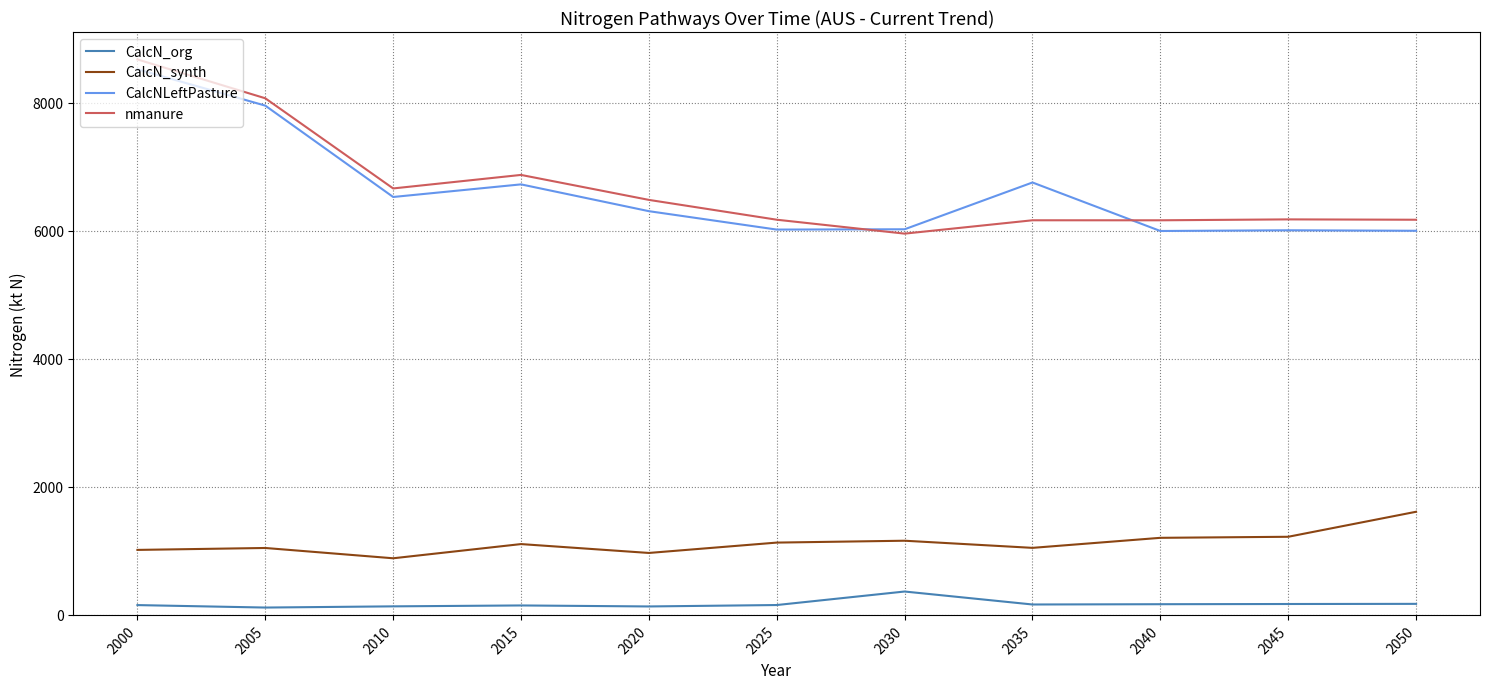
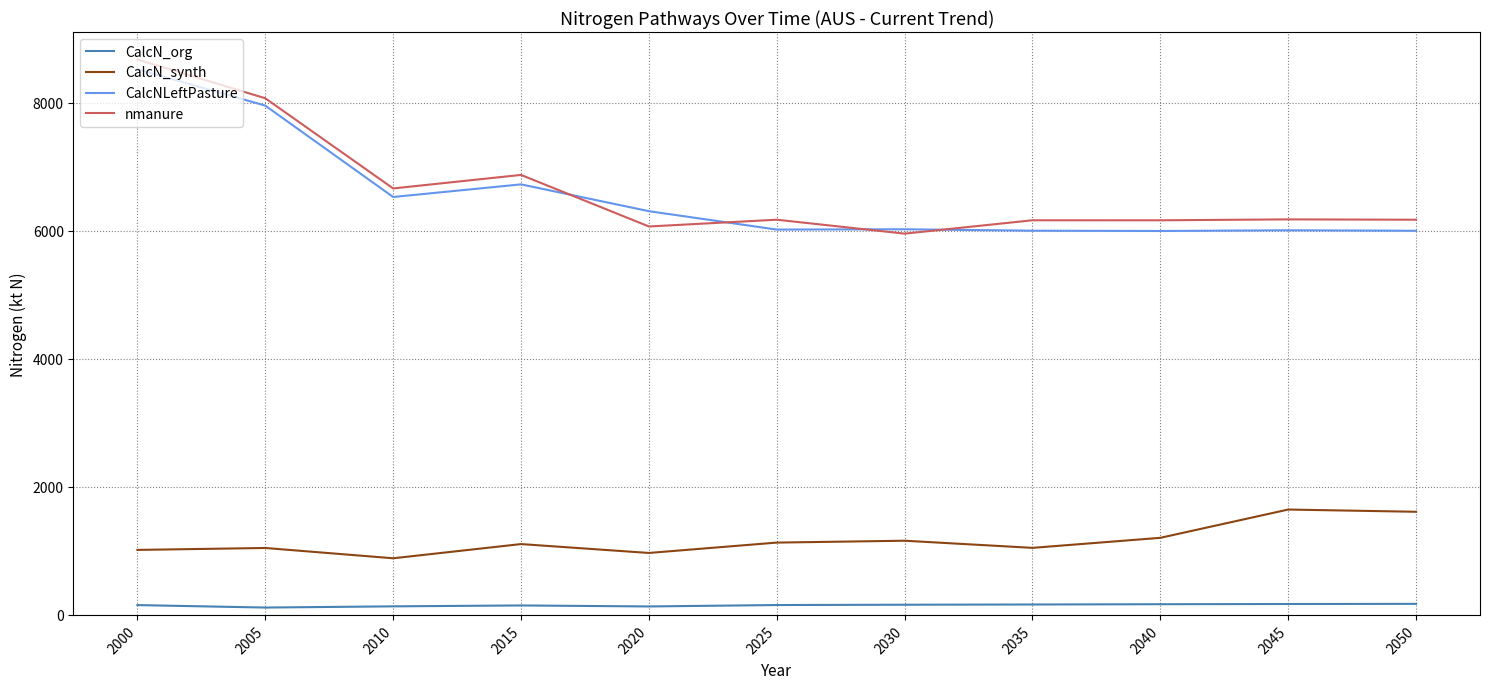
nmanure, 2020: 6500 -> 6100
CalcN_org, 2030: 400 -> 200
CalcNLeftPasture, 2035: 6800 -> 6000
CalcN_synth, 2045: 1200 -> 1600
